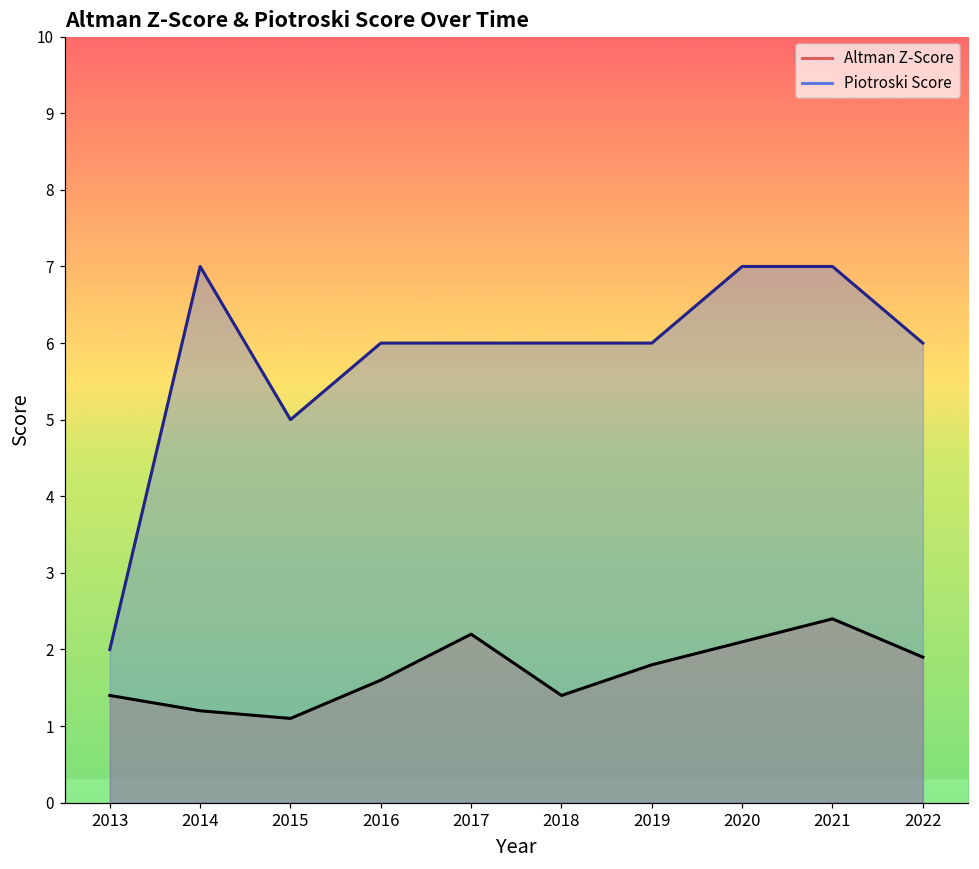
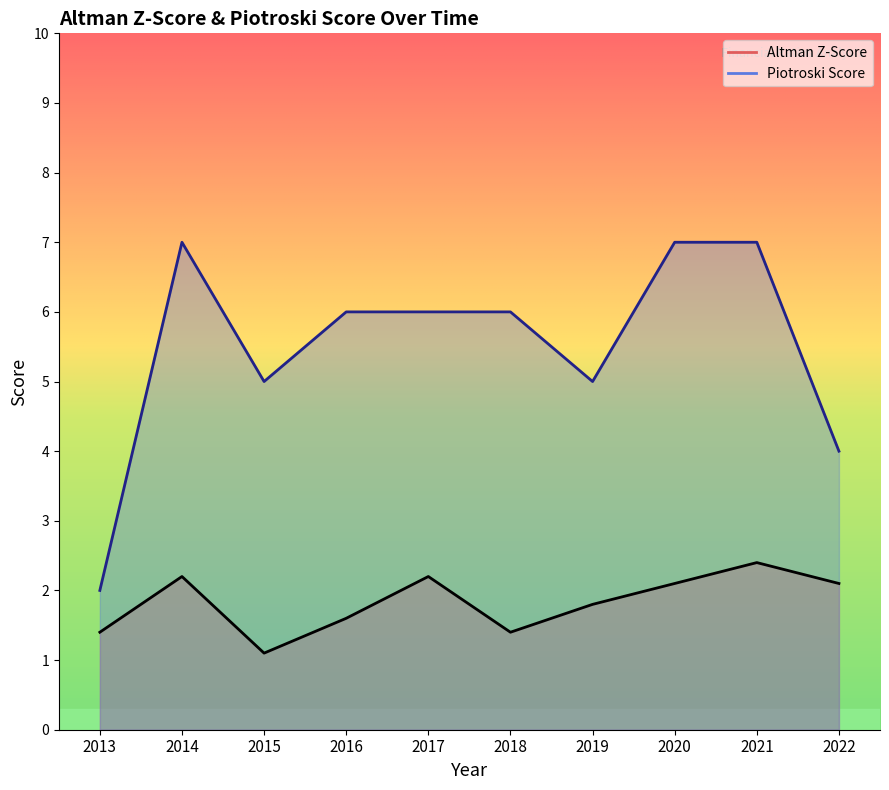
Altman Z-Score, 2014: 1.2 -> 2.2
Piotroski Score, 2019: 6 -> 5
Altman Z-Score, 2022: 1.9 -> 2.1
Piotroski Score, 2022: 6 -> 4
